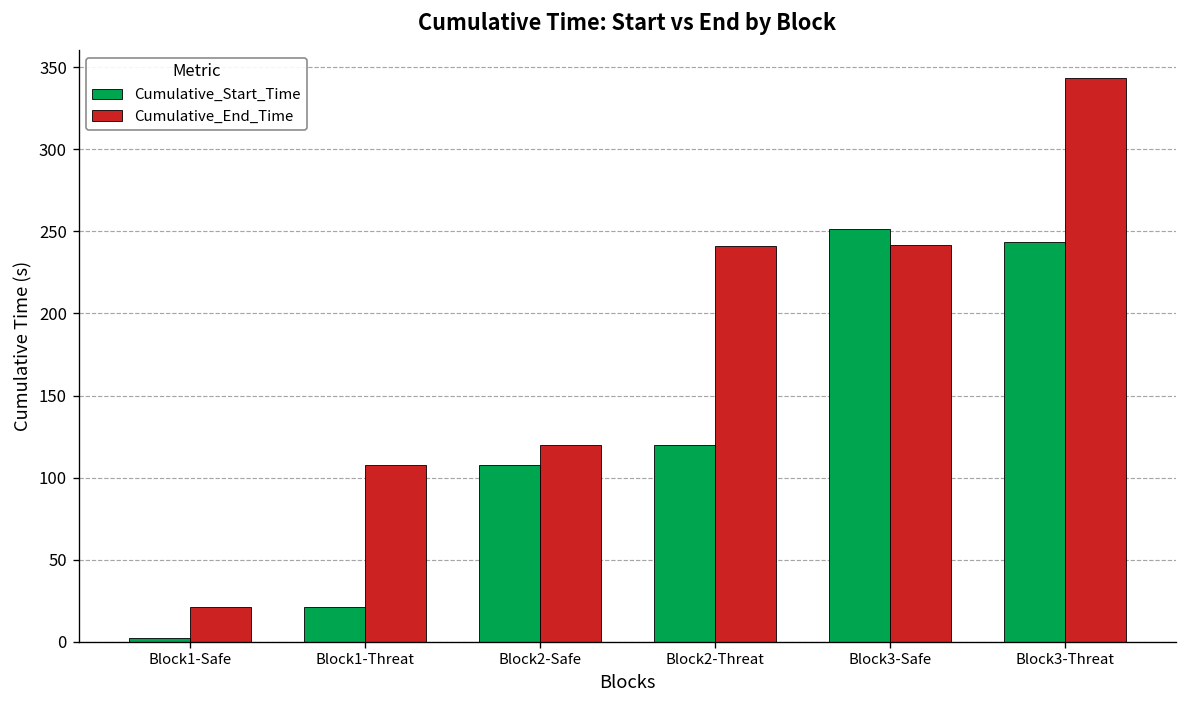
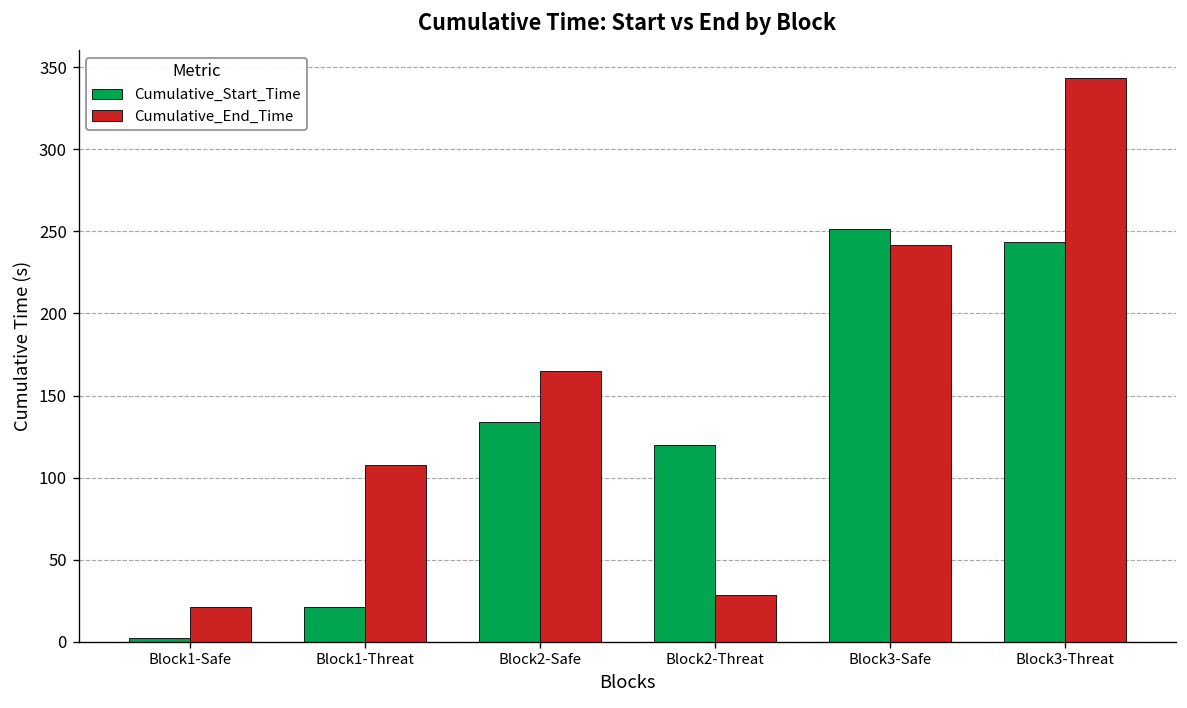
Cumulative_Start_Time, Block2-Safe: 108 -> 134
Cumulative_End_Time, Block2-Safe: 120 -> 165
Cumulative_End_Time, Block2-Threat: 241 -> 28
